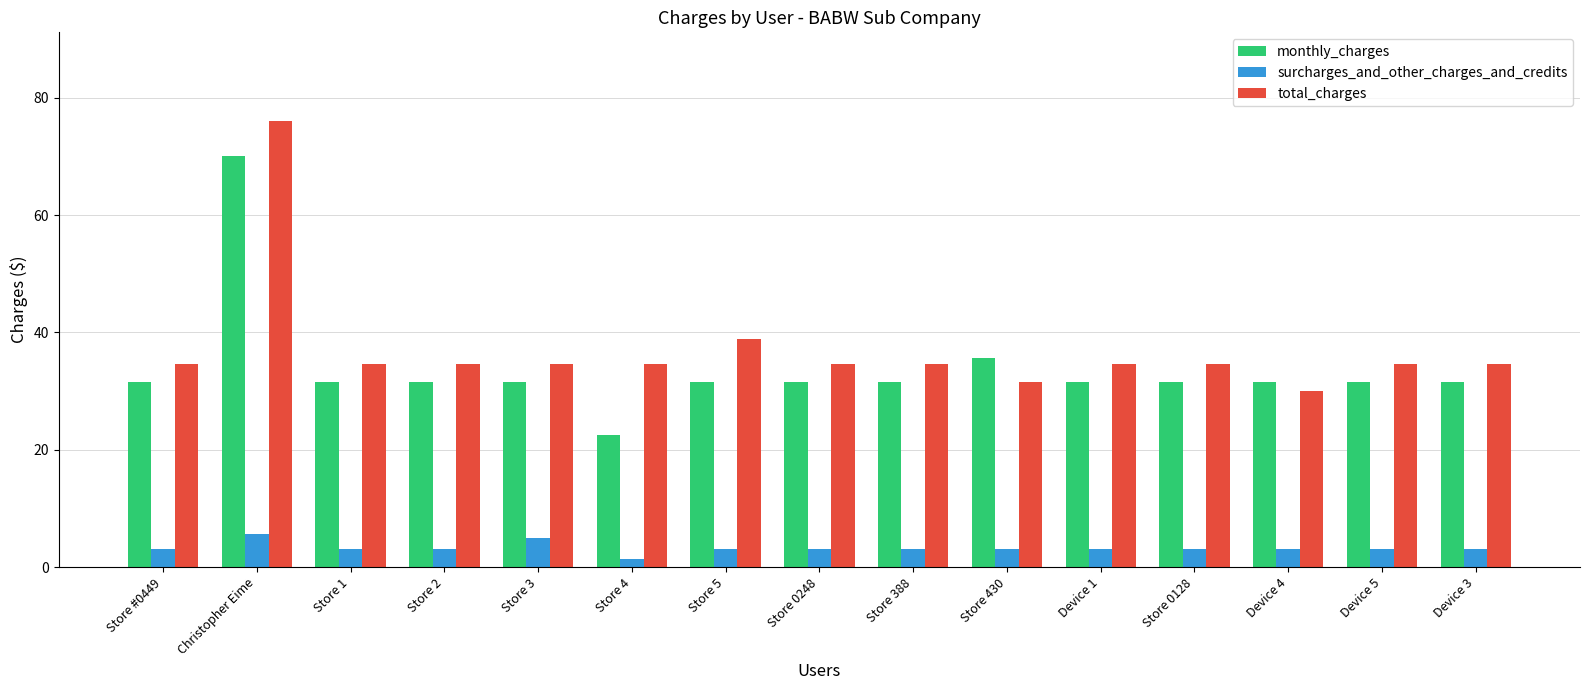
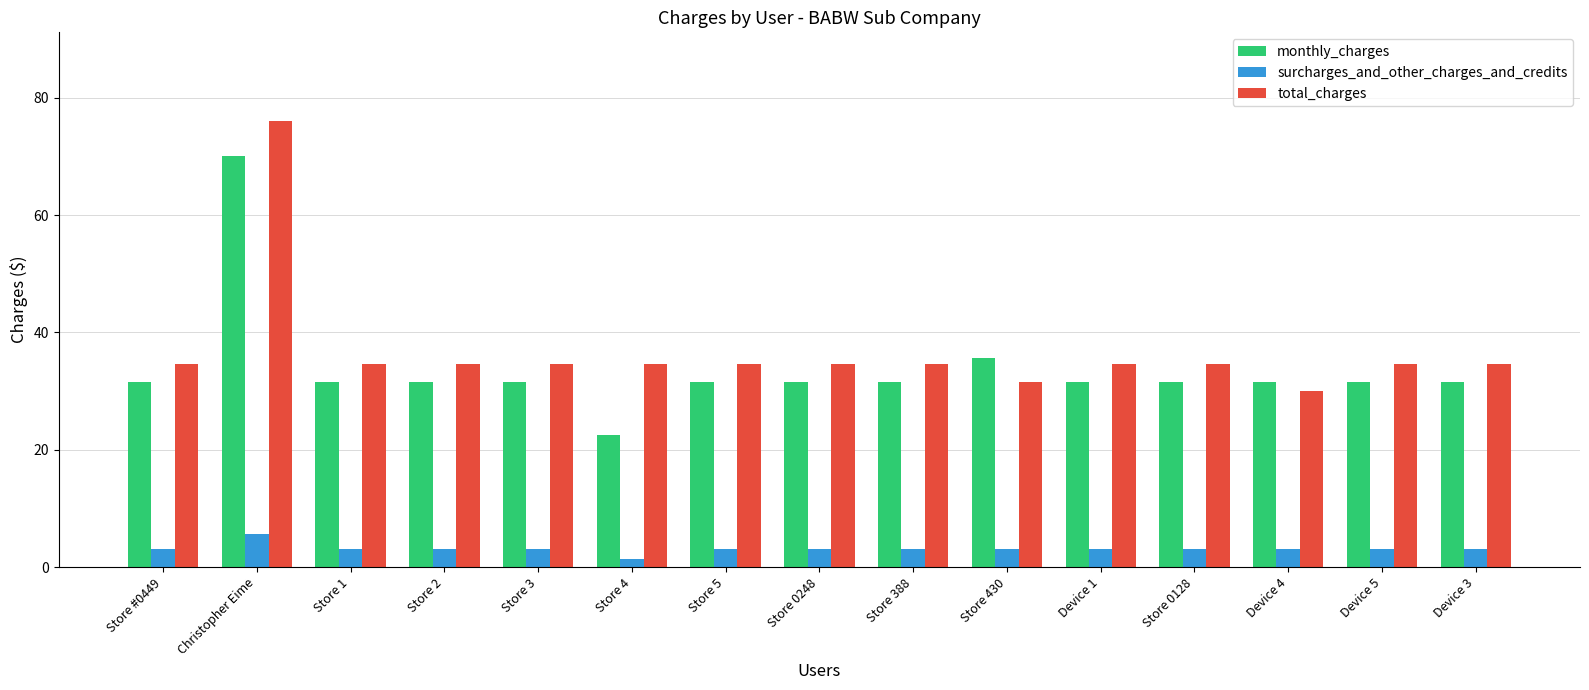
surcharges_and_other_charges_and_credits, Store 3: 5 -> 3
total_charges, Store 5: 39 -> 35
